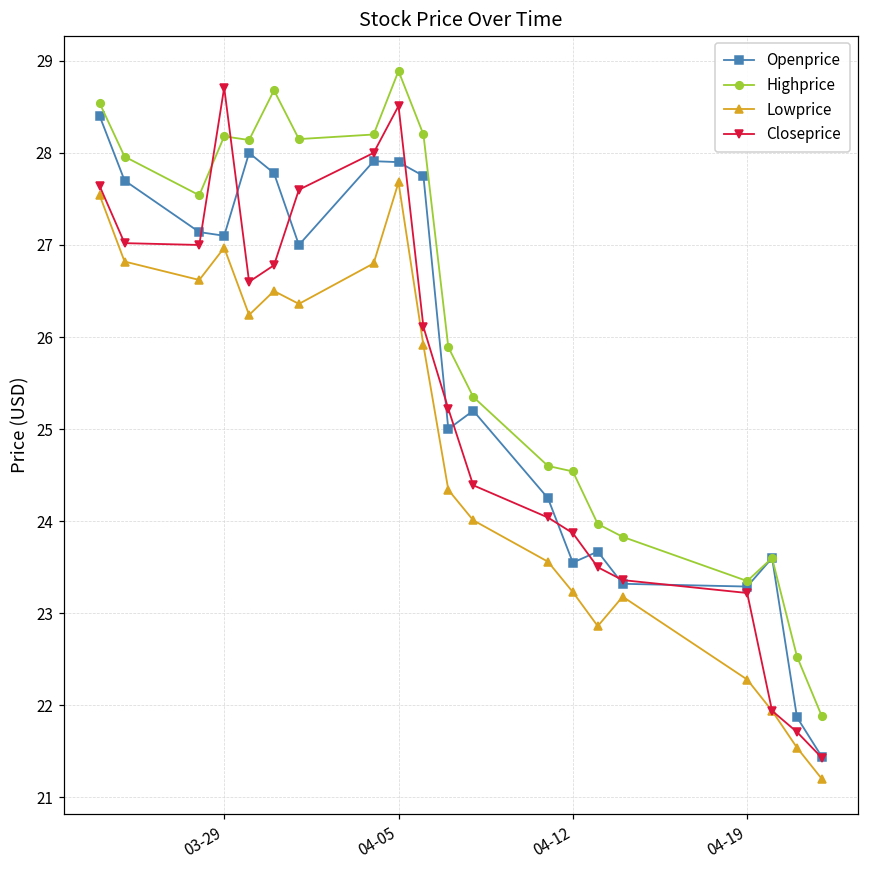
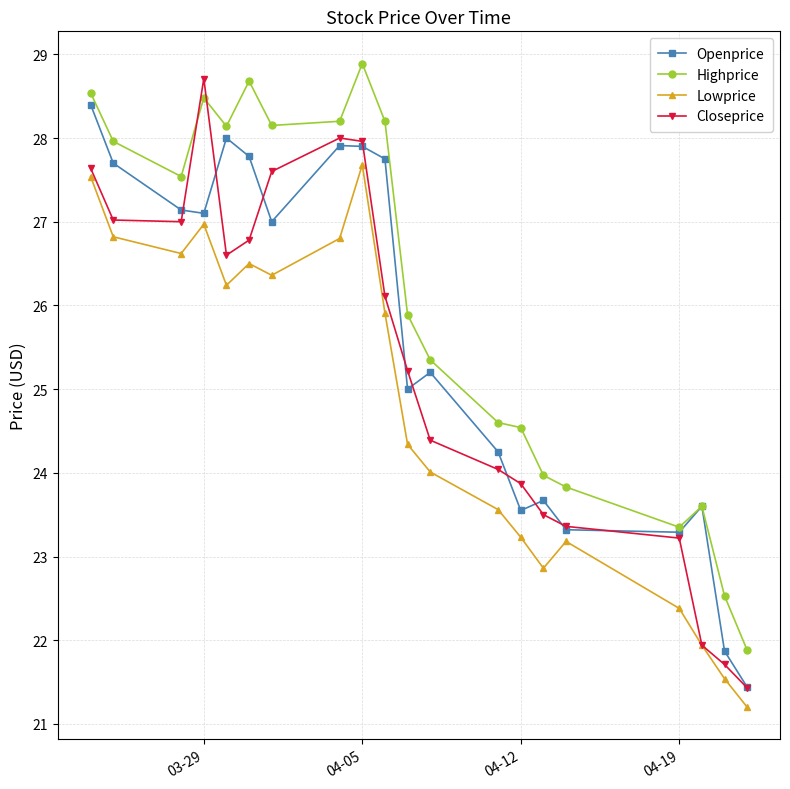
Highprice, 03-29: 28.2 -> 28.5
Closeprice, 04-05: 28.5 -> 28.0
Lowprice, 04-19: 22.3 -> 22.4
